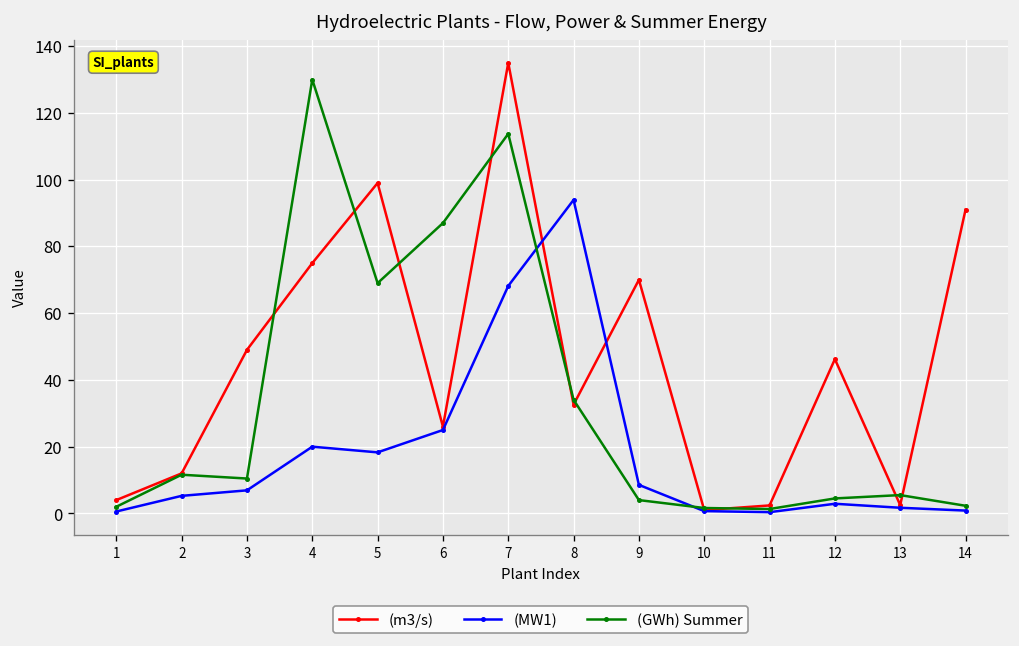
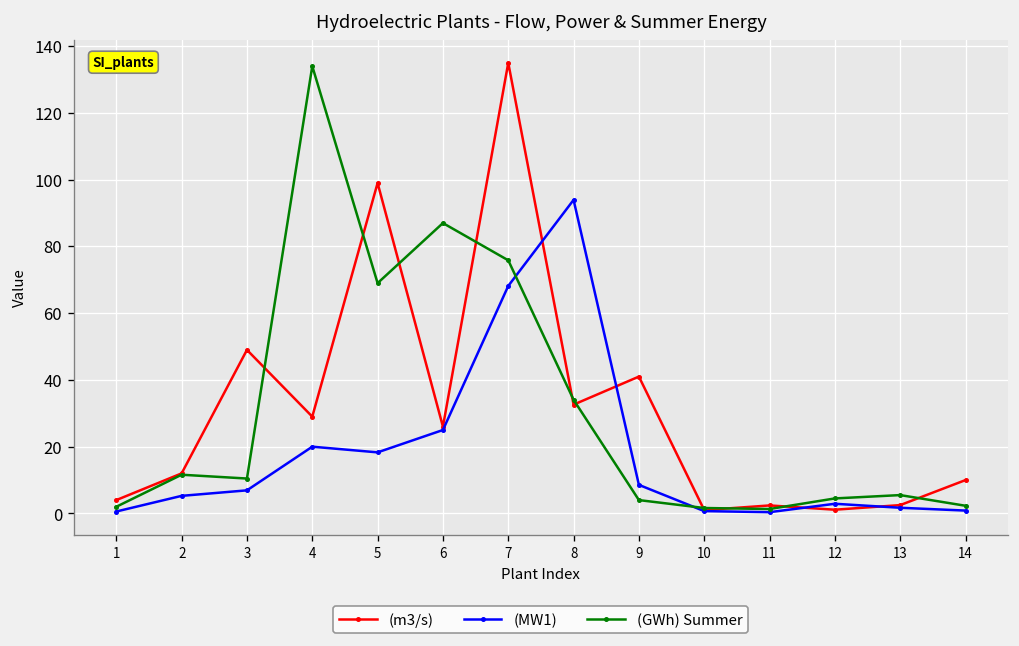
(m3/s), 4: 75 -> 29
(GWh) Summer, 4: 130 -> 134
(GWh) Summer, 7: 114 -> 76
(m3/s), 9: 70 -> 41
(m3/s), 12: 46 -> 1
(m3/s), 14: 91 -> 10
